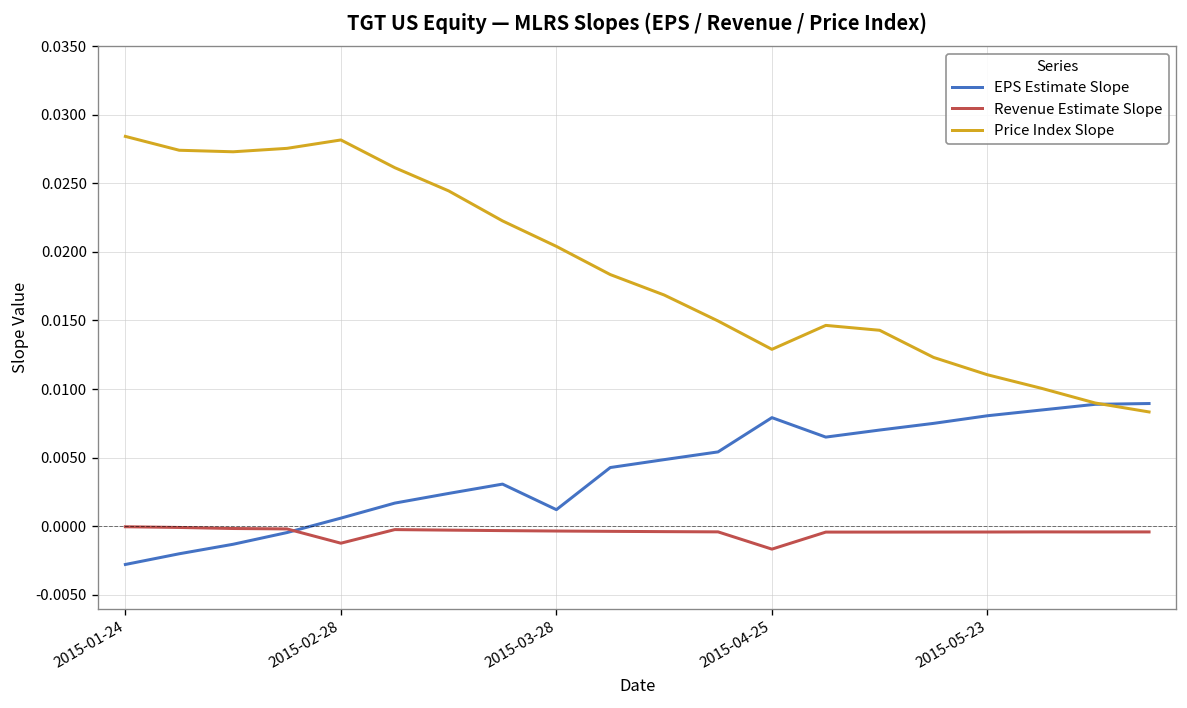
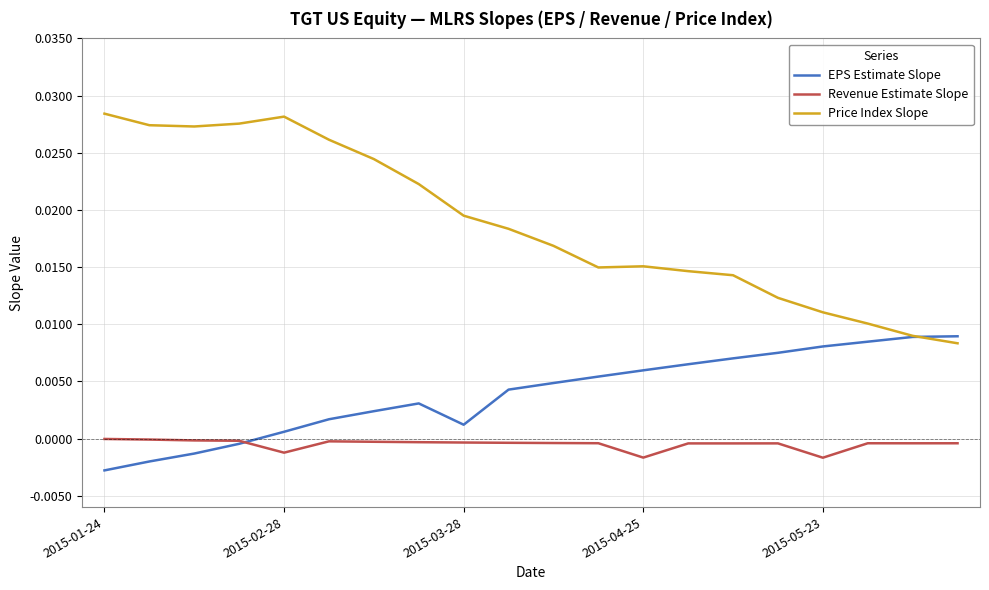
Price Index Slope, 2015-03-28: 0.0204 -> 0.0195
EPS Estimate Slope, 2015-04-25: 0.0079 -> 0.0060
Price Index Slope, 2015-04-25: 0.0129 -> 0.0151
Revenue Estimate Slope, 2015-05-23: -0.0004 -> -0.0017
